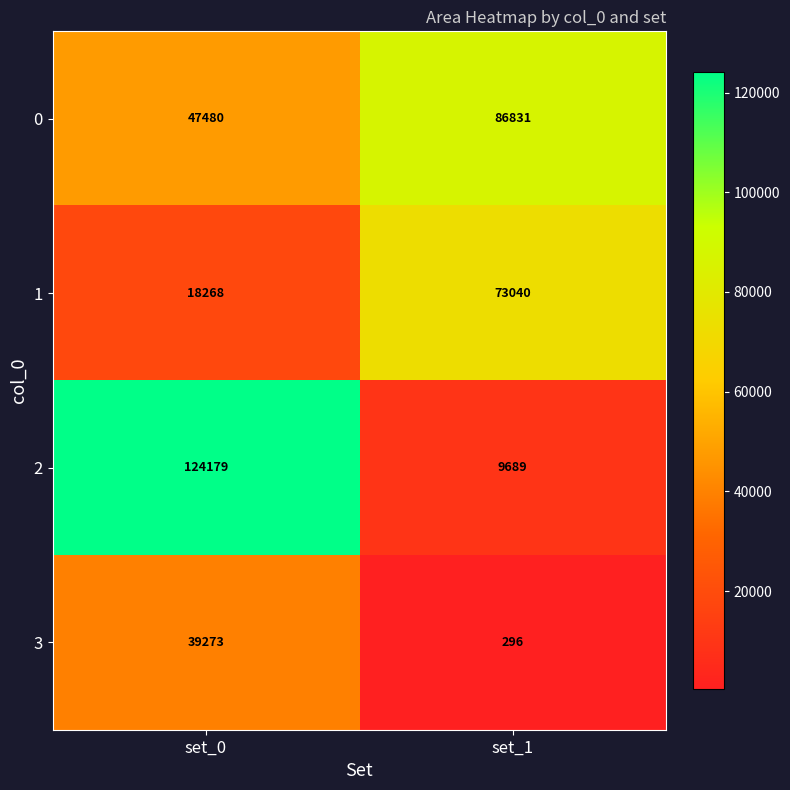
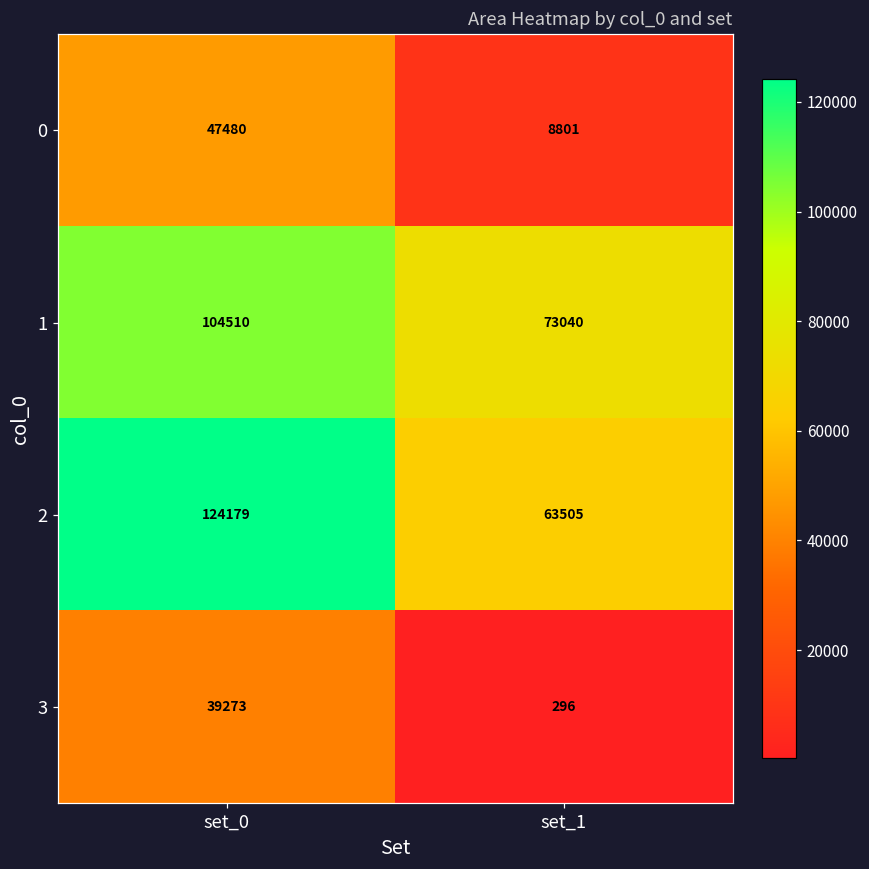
0, set_1: 86831 -> 8801
1, set_0: 18268 -> 104510
2, set_1: 9689 -> 63505
